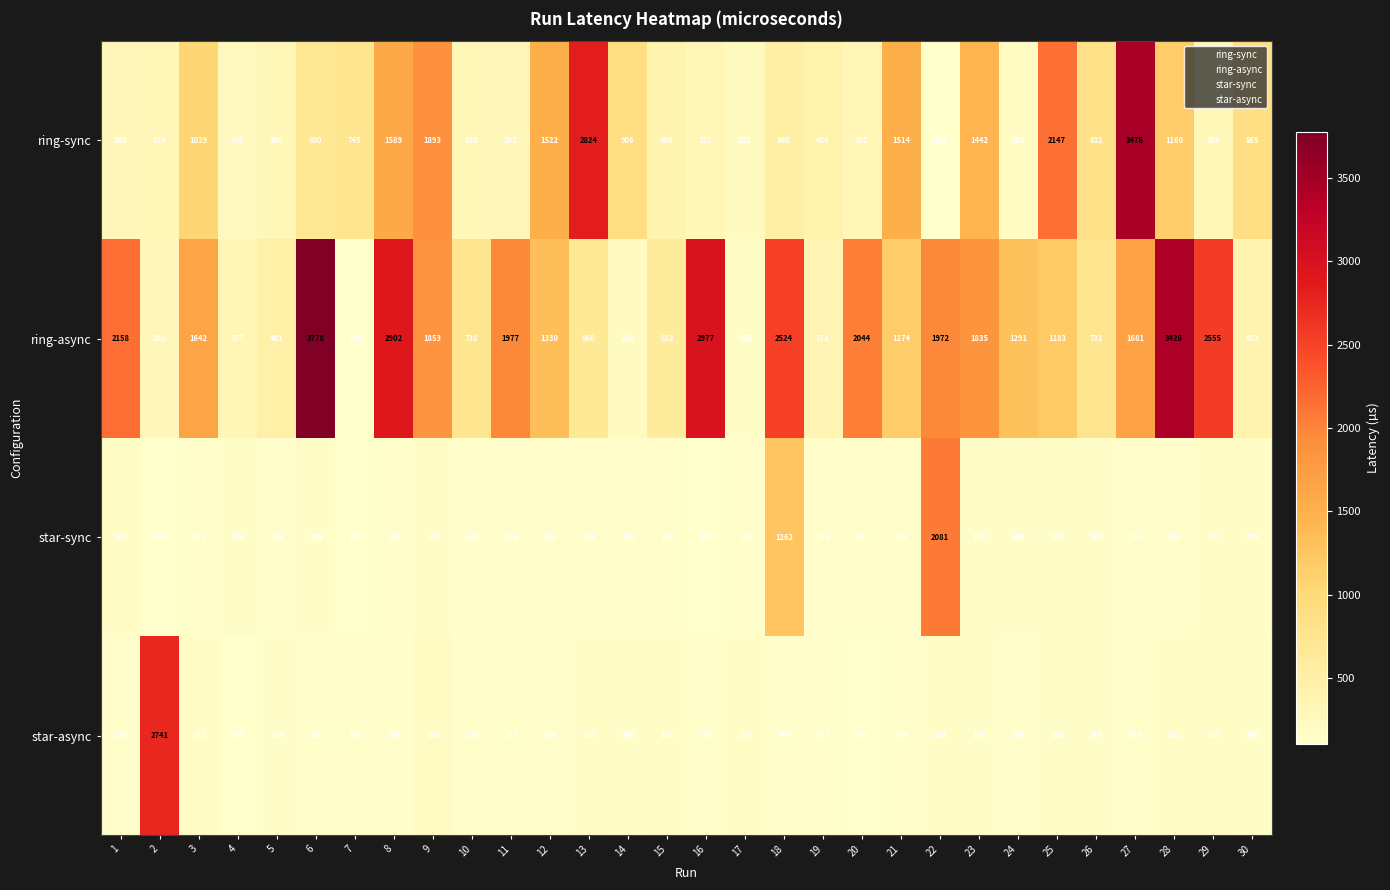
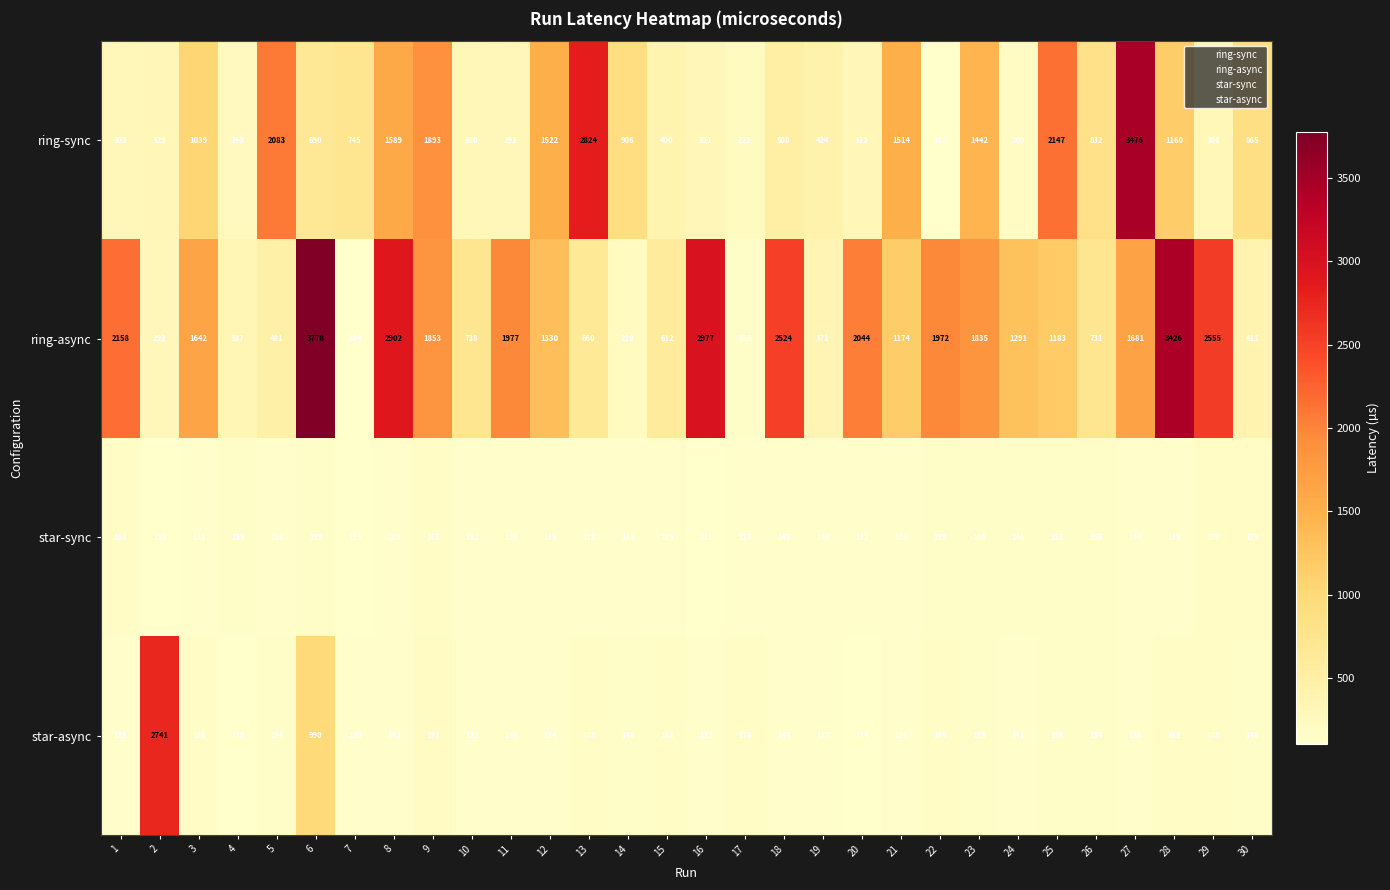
ring-sync, 5: 308 -> 2083
star-sync, 18: 1262 -> 145
star-sync, 22: 2081 -> 159
star-async, 6: 128 -> 990
